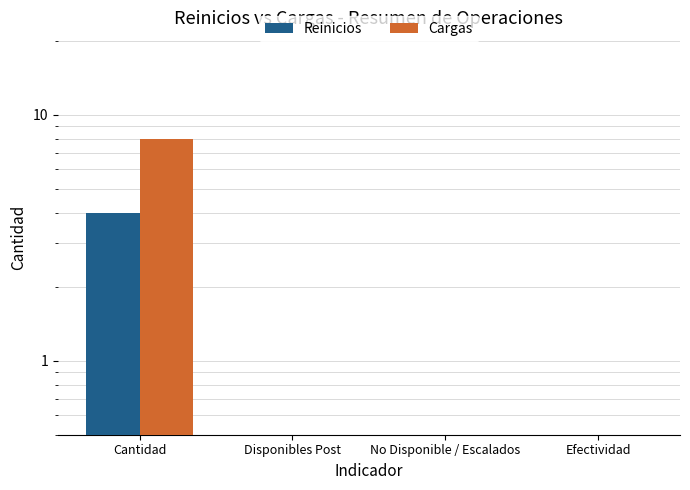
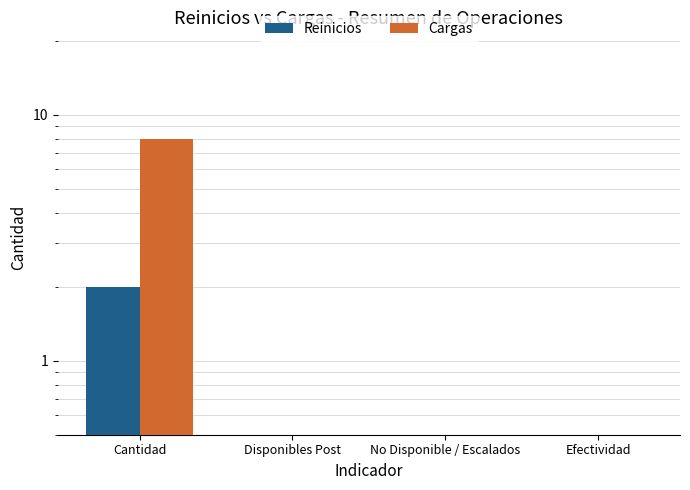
Reinicios, Cantidad: 4 -> 2
